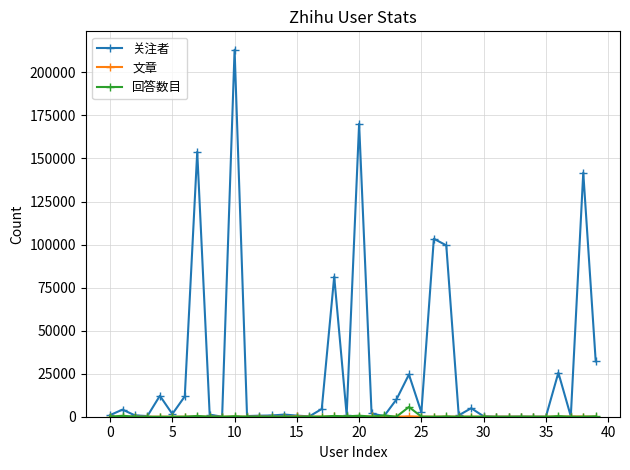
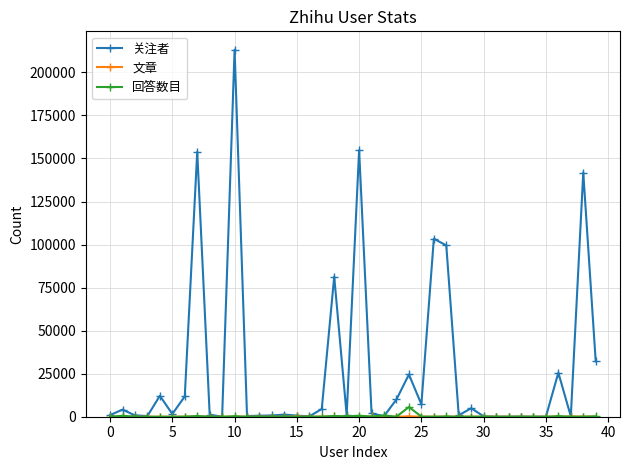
关注者, 20: 170000 -> 155000
关注者, 25: 3000 -> 7000
